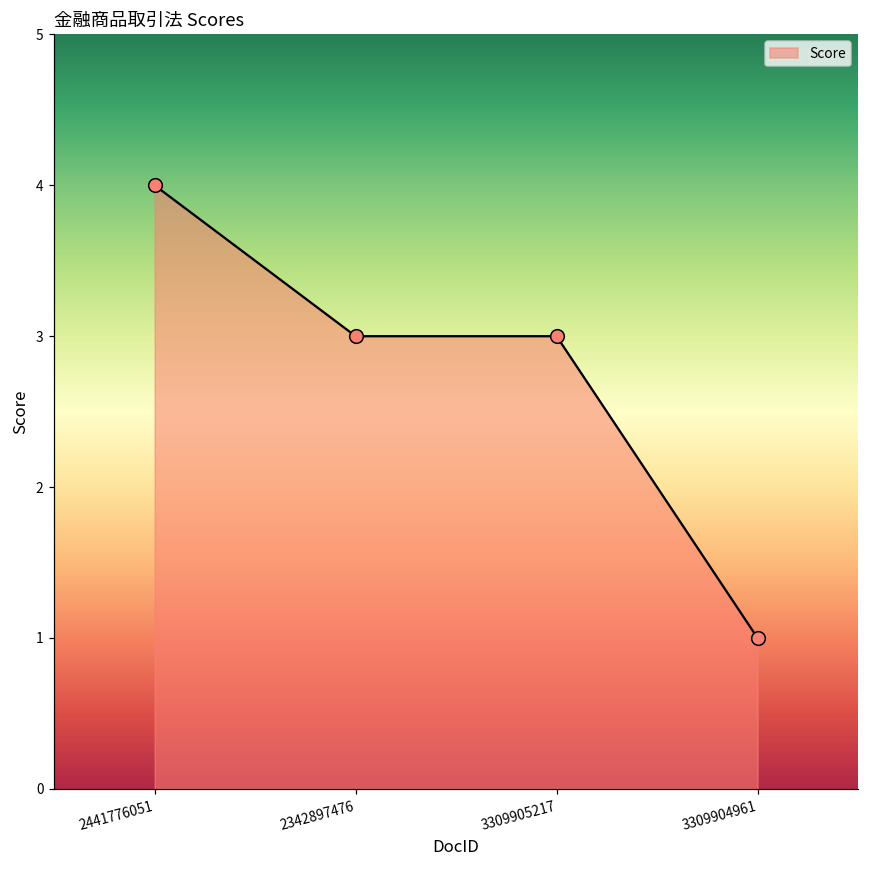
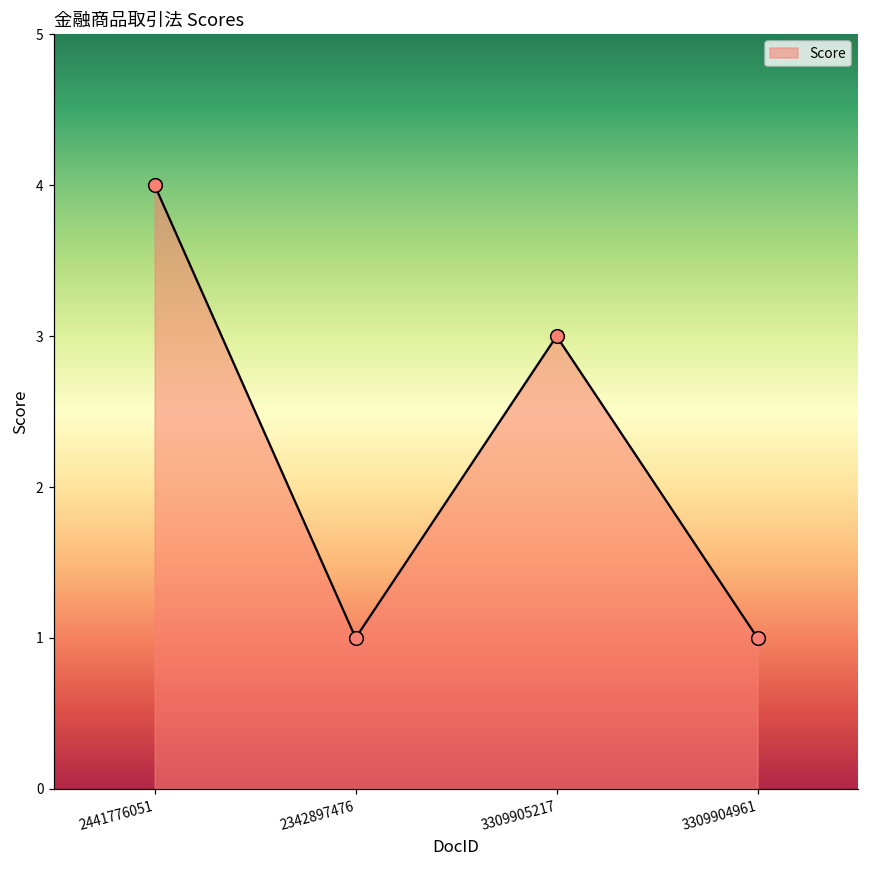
2342897476: 3 -> 1
